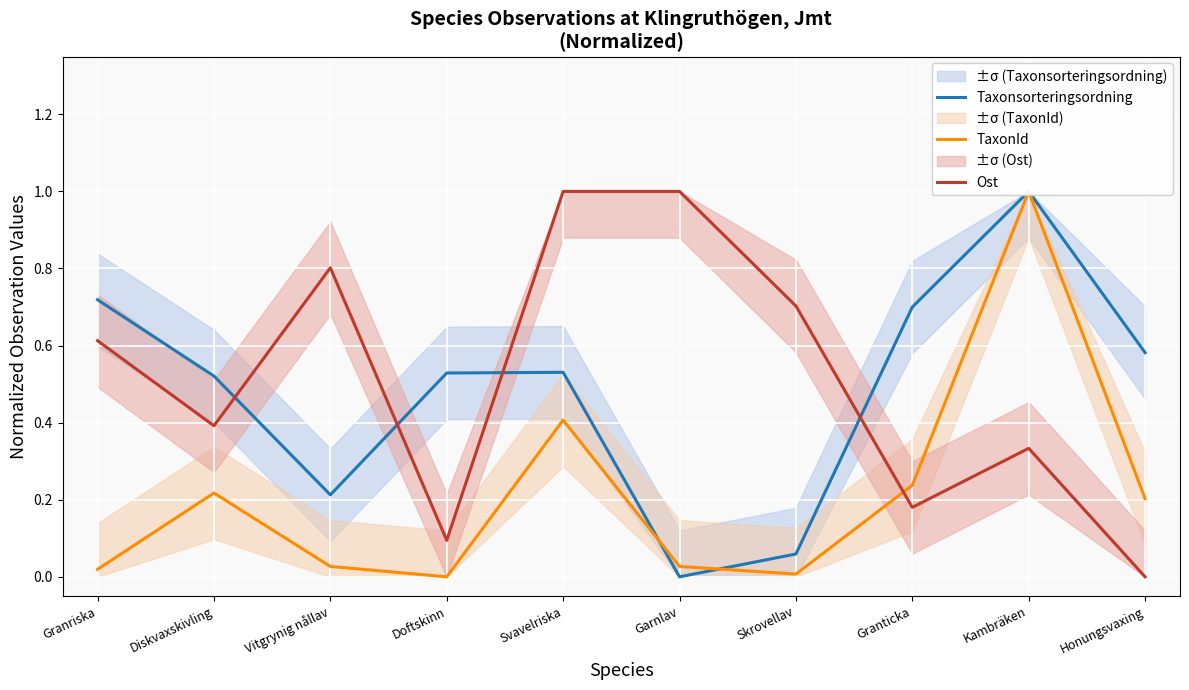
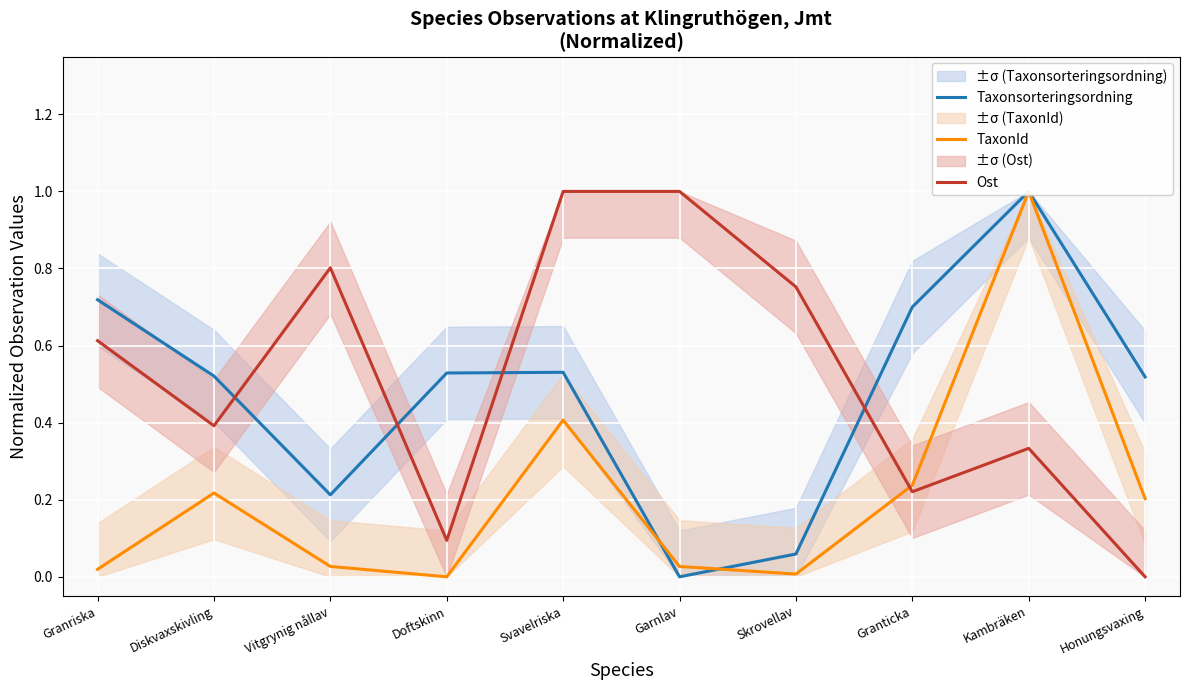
Ost, Skrovellav: 0.70 -> 0.75
Ost, Granticka: 0.18 -> 0.22
Taxonsorteringsordning, Honungsvaxing: 0.58 -> 0.52
